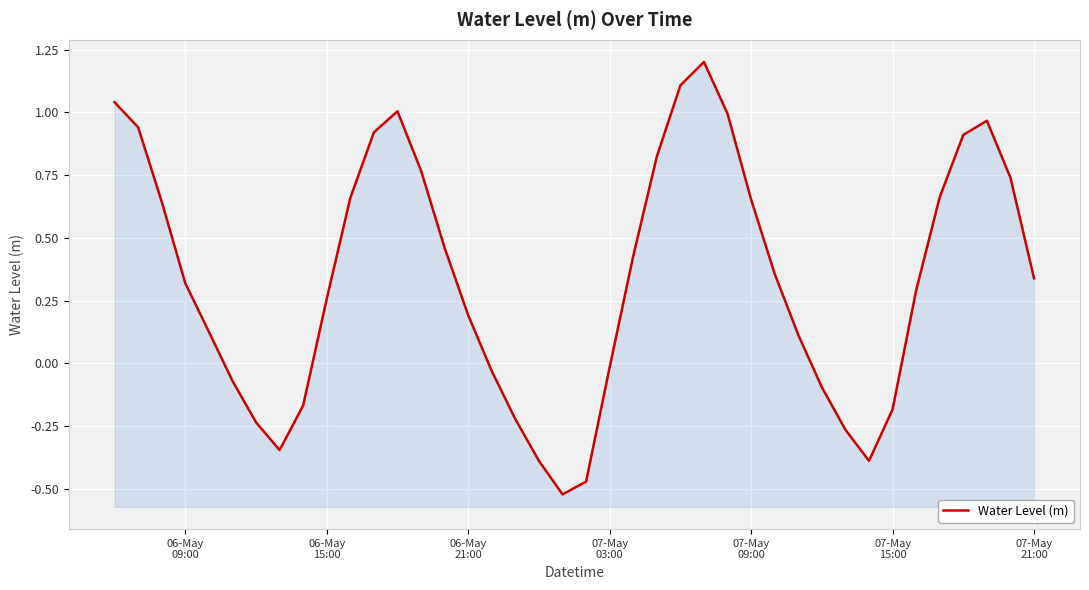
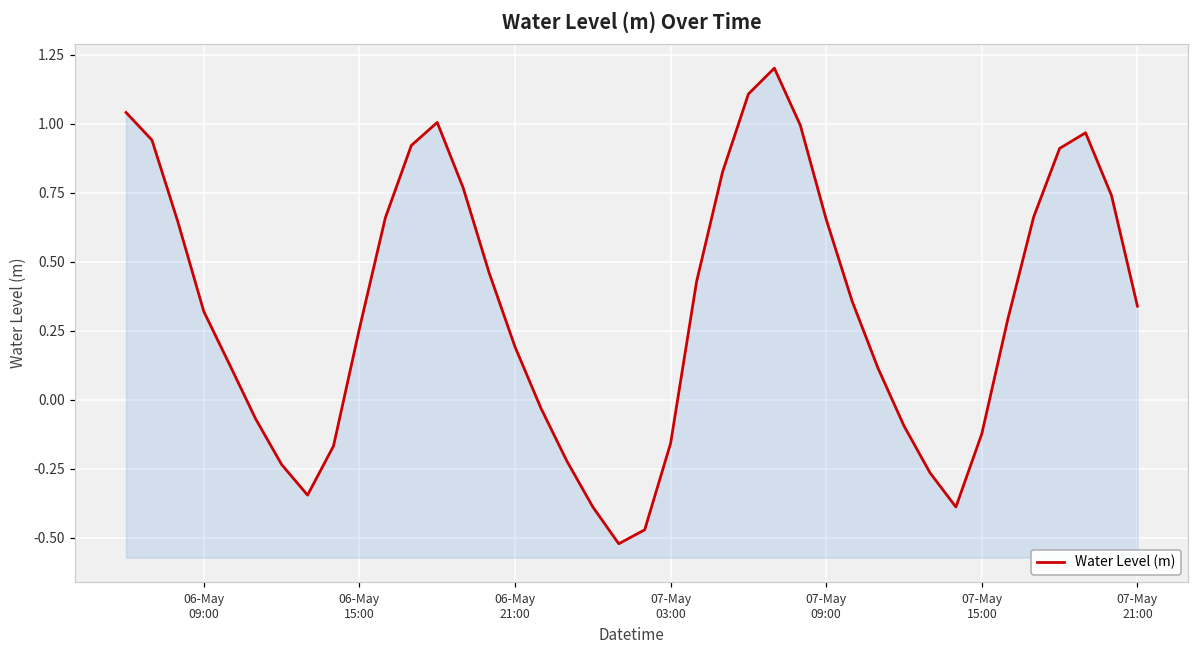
07-May 03:00: -0.02 -> -0.16
07-May 15:00: -0.18 -> -0.12
